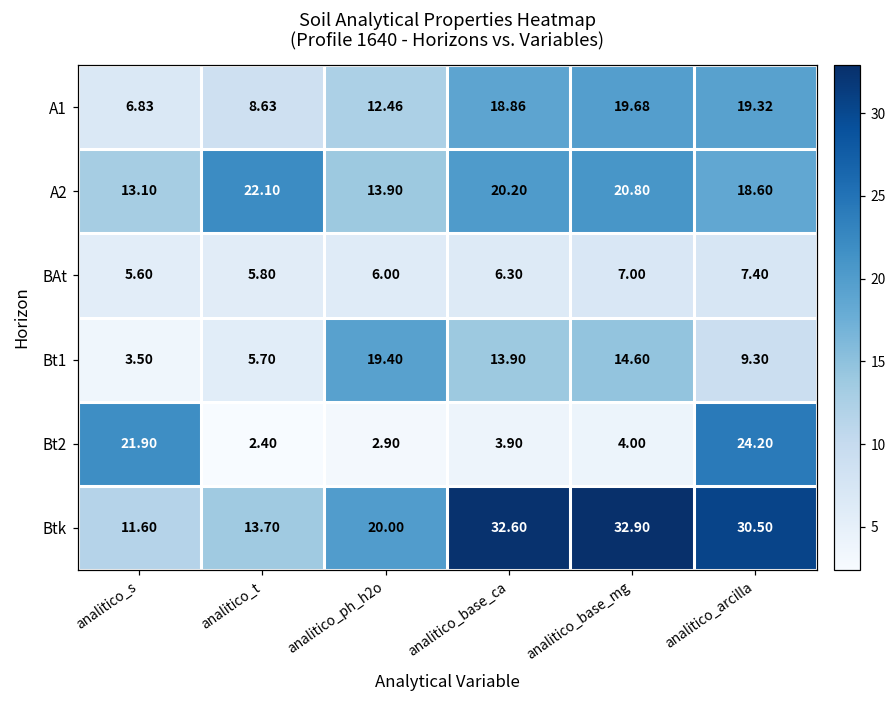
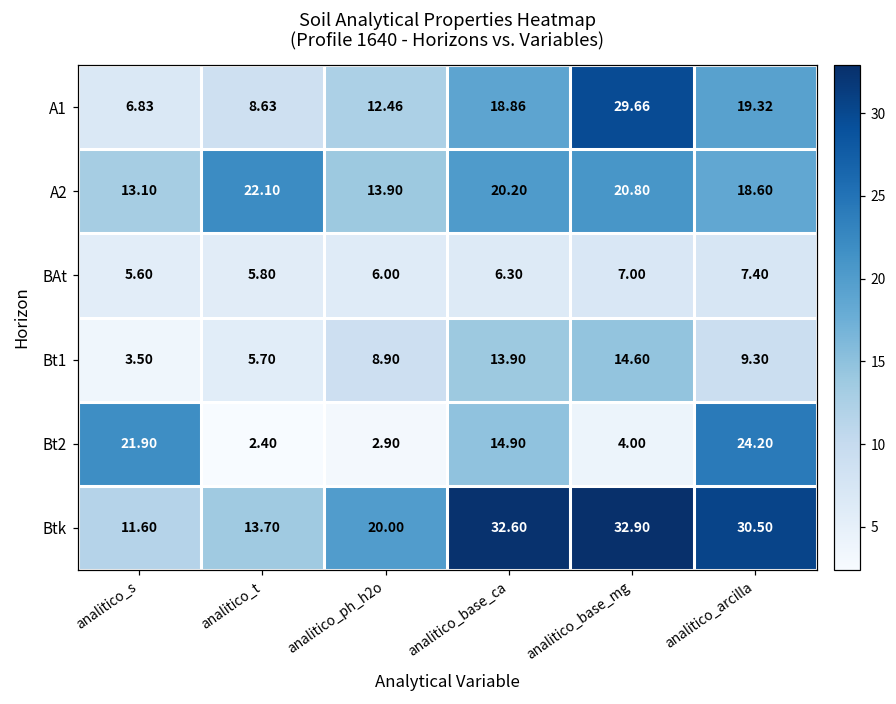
A1, analitico_base_mg: 19.68 -> 29.66
Bt1, analitico_ph_h2o: 19.40 -> 8.90
Bt2, analitico_base_ca: 3.90 -> 14.90
